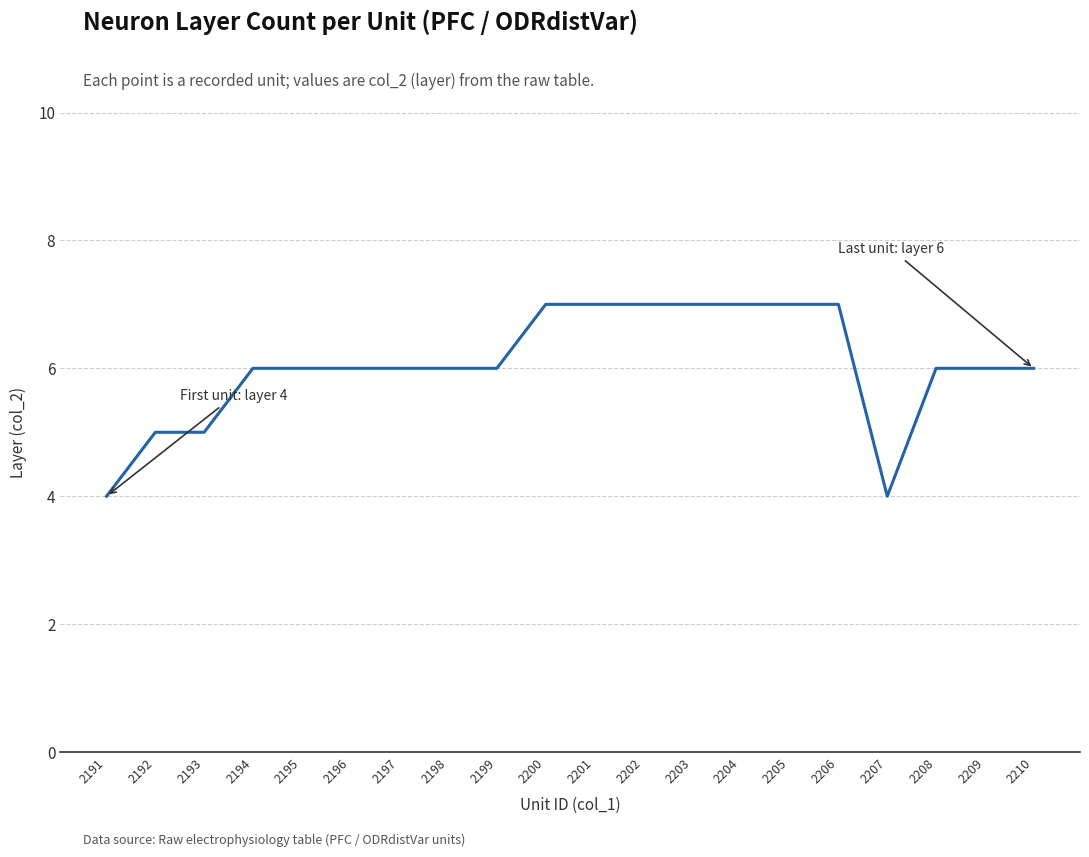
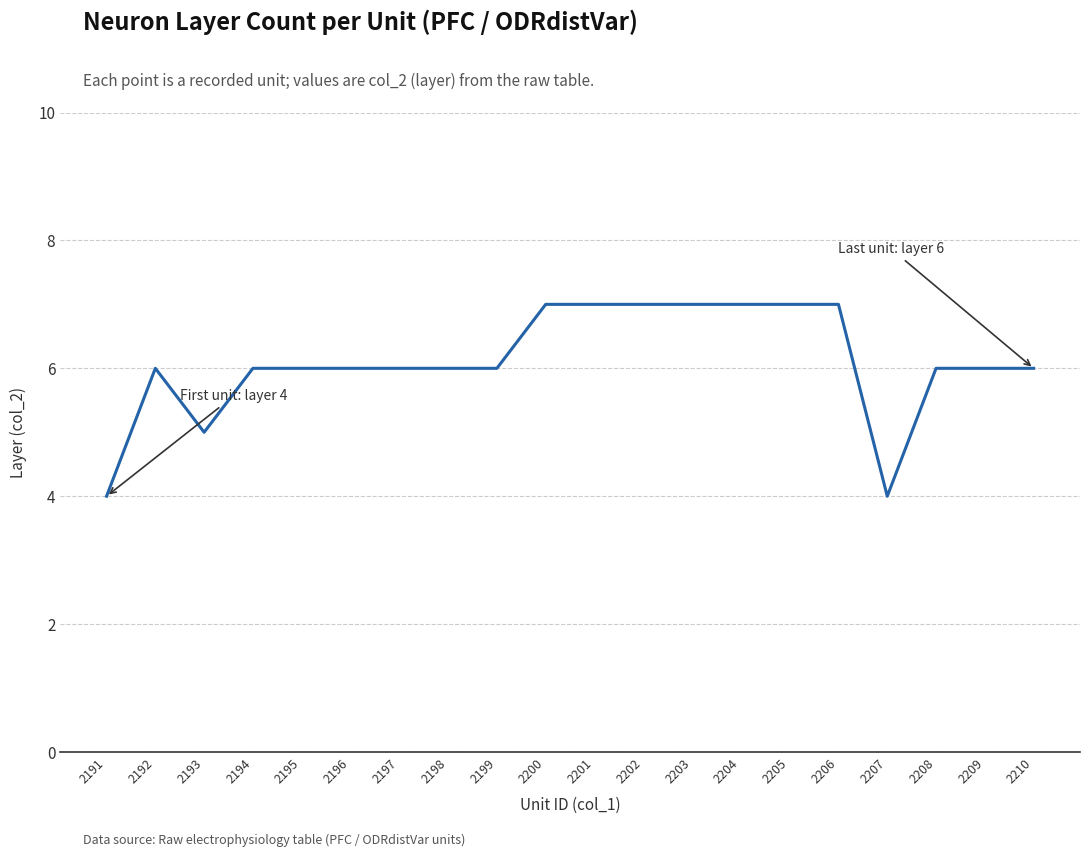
2192: 5 -> 6
